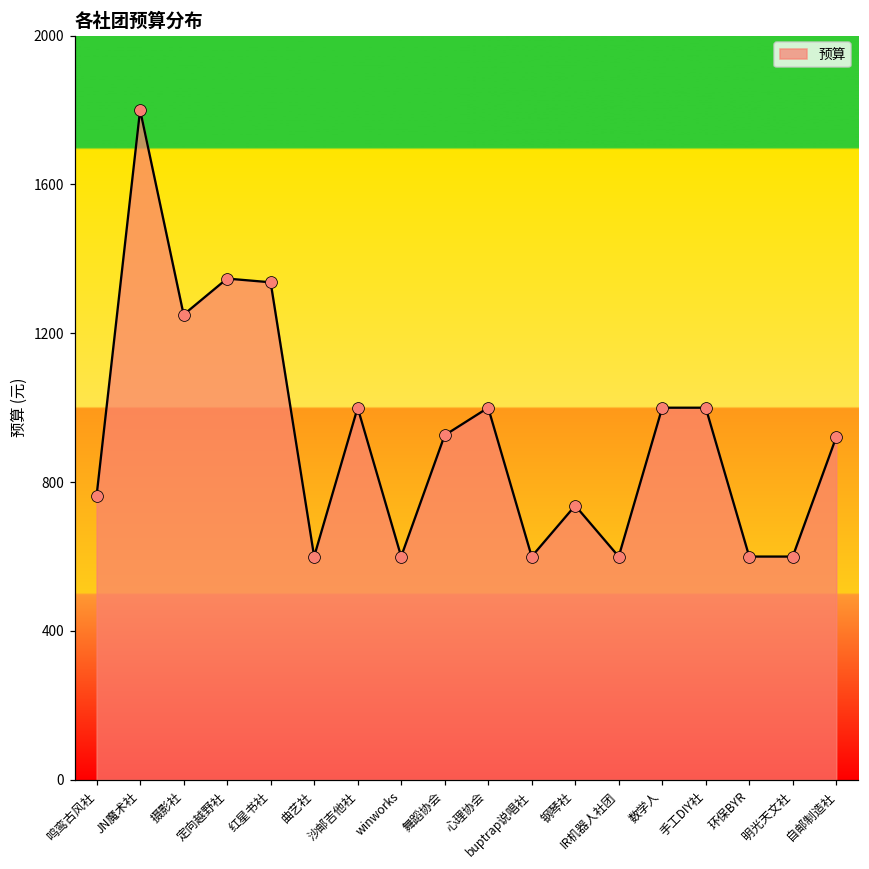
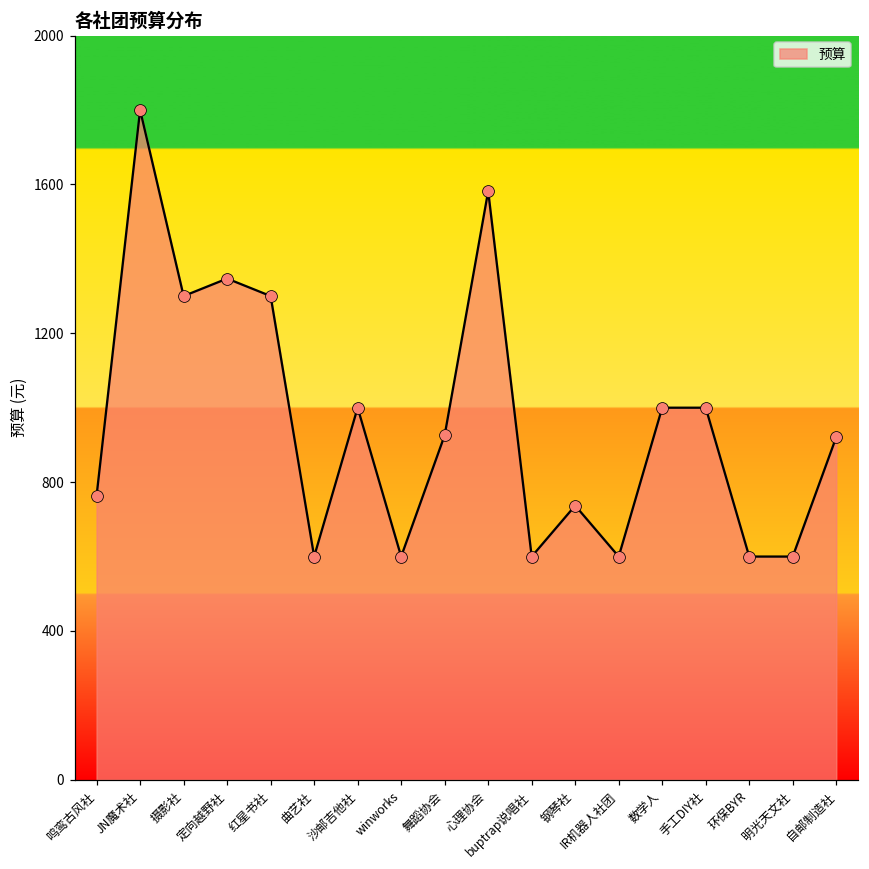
摄影社: 1250 -> 1300
红星书社: 1340 -> 1300
心理协会: 1000 -> 1580
